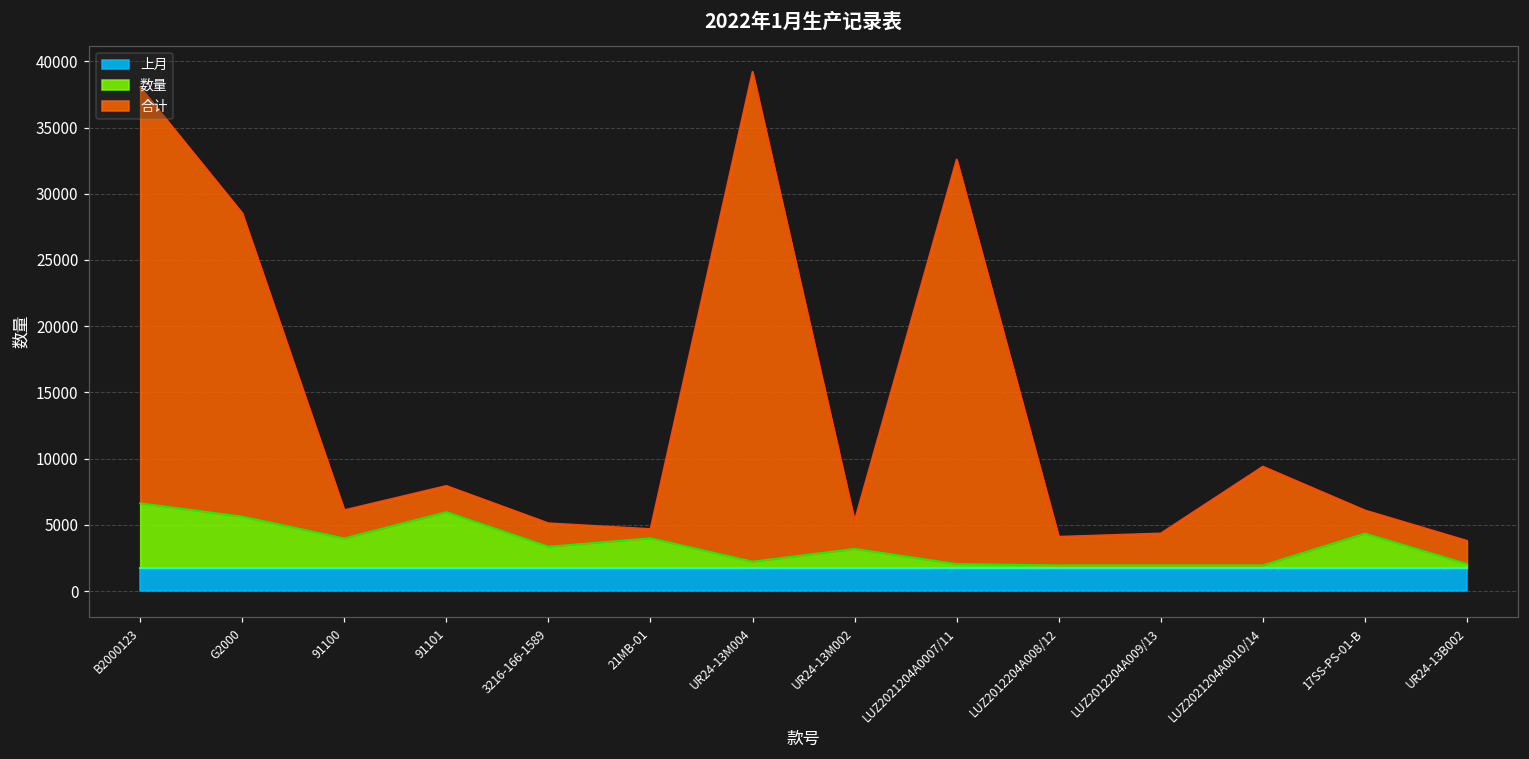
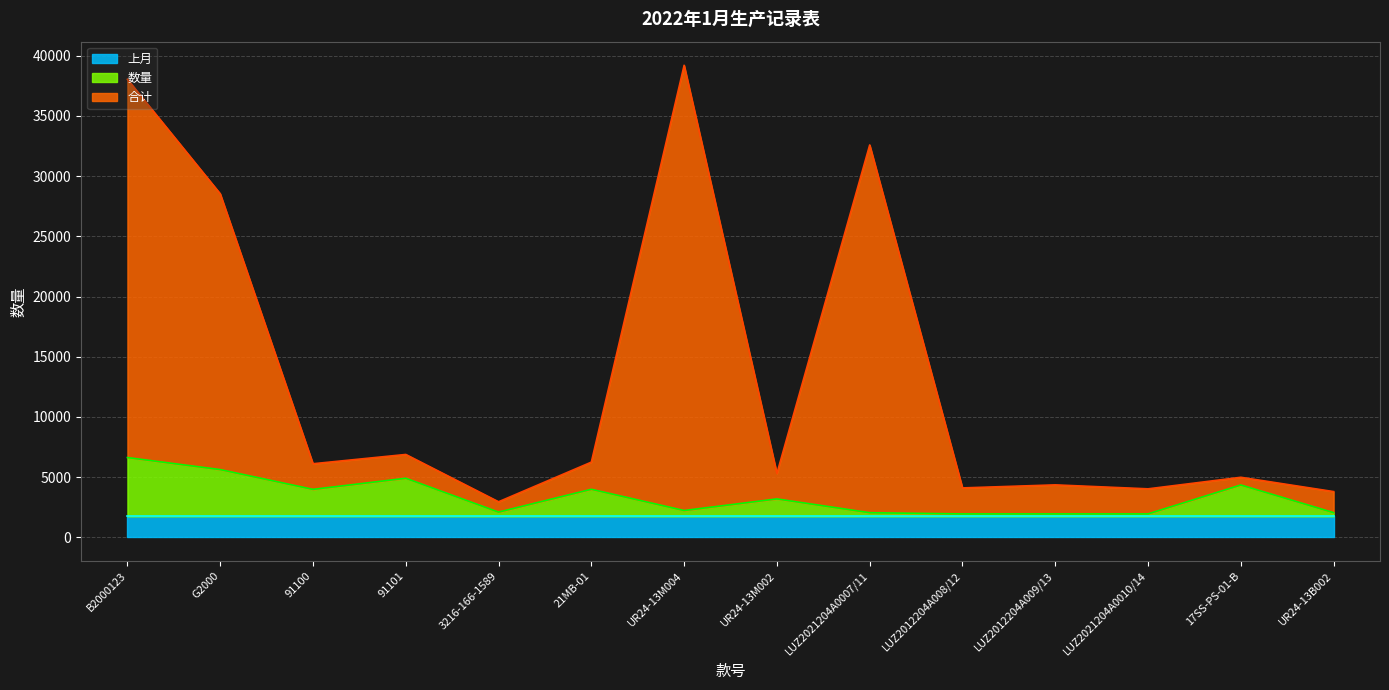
数量, 91101: 6000 -> 4900
数量, 3216-166-1589: 3400 -> 2100
合计, 3216-166-1589: 1800 -> 900
合计, 21MB-01: 700 -> 2300
合计, LUZ2021204A0010/14: 7500 -> 2100
合计, 17SS-PS-01-B: 1800 -> 600
